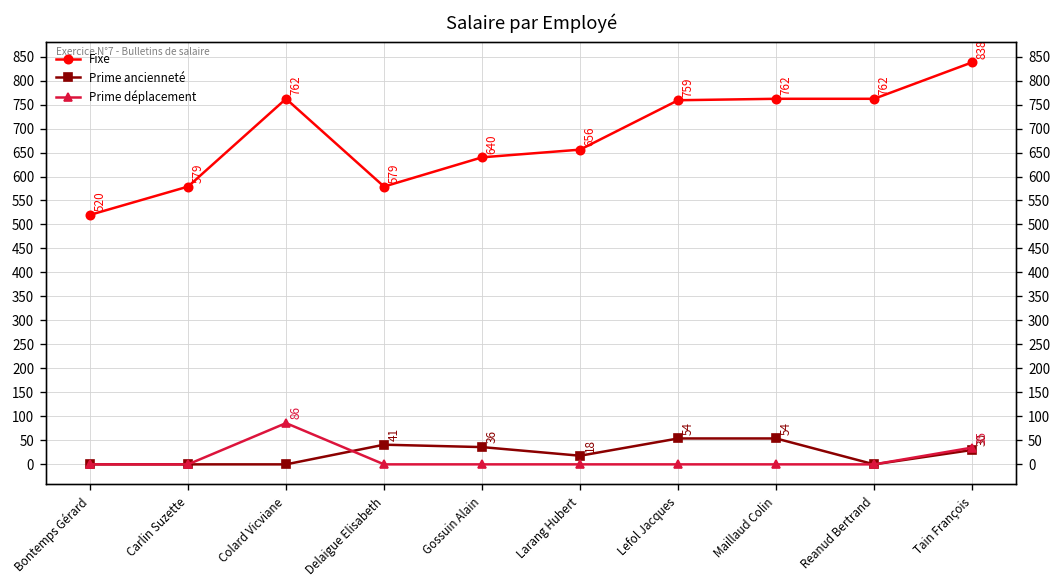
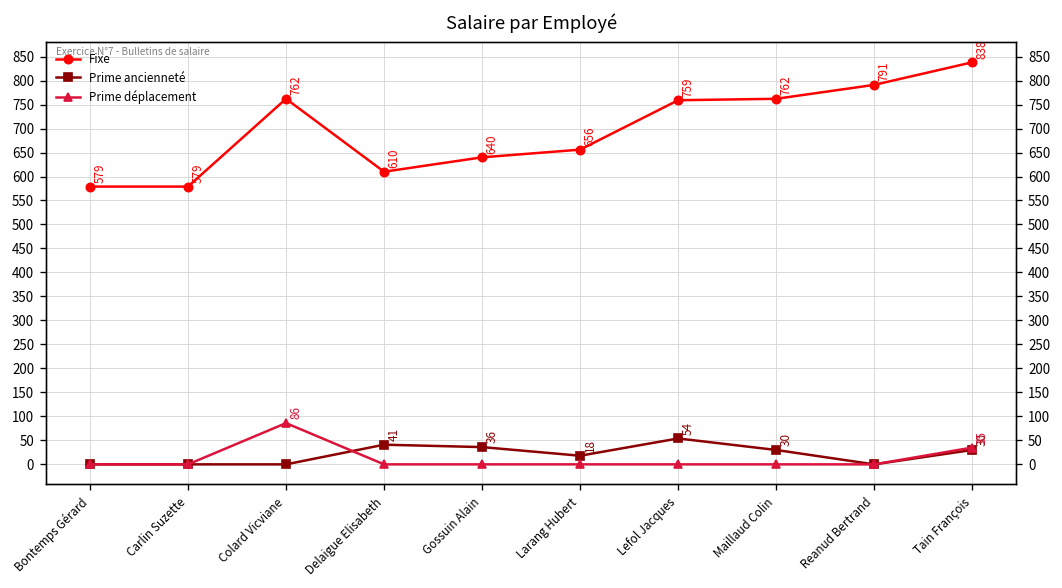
Fixe, Bontemps Gérard: 520 -> 579
Fixe, Delaigue Elisabeth: 579 -> 610
Prime ancienneté, Maillaud Colin: 54 -> 30
Fixe, Reanud Bertrand: 762 -> 791
